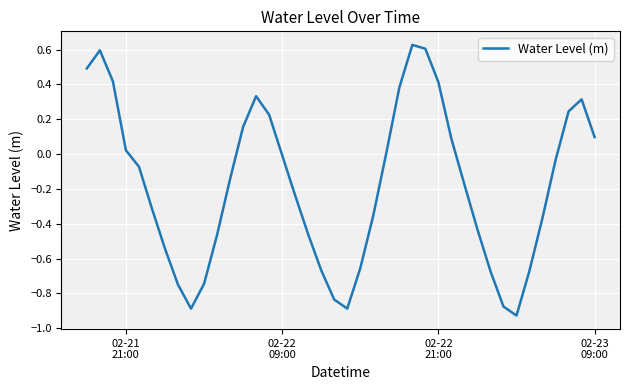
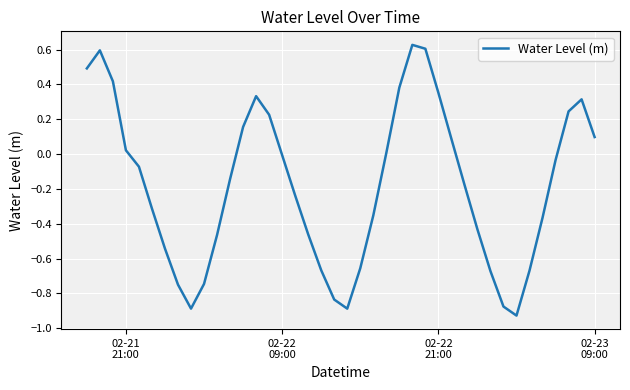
02-22 21:00: 0.41 -> 0.35
